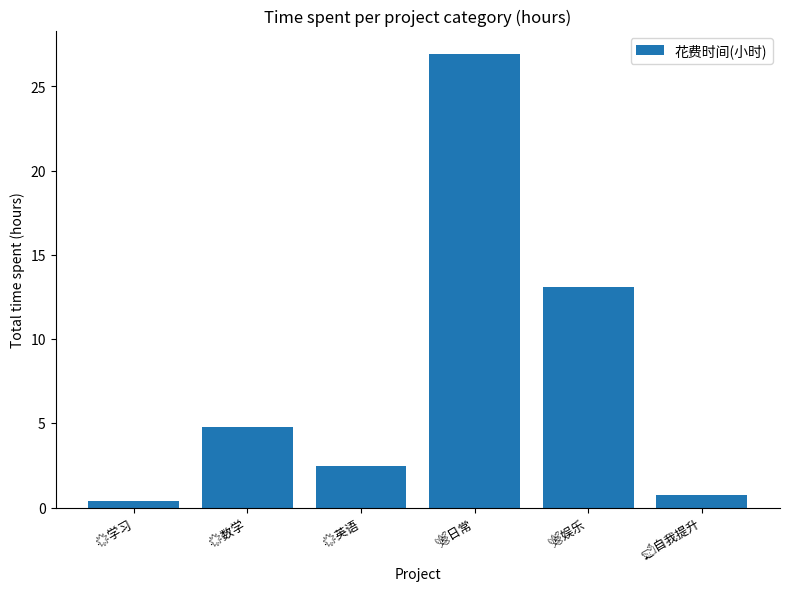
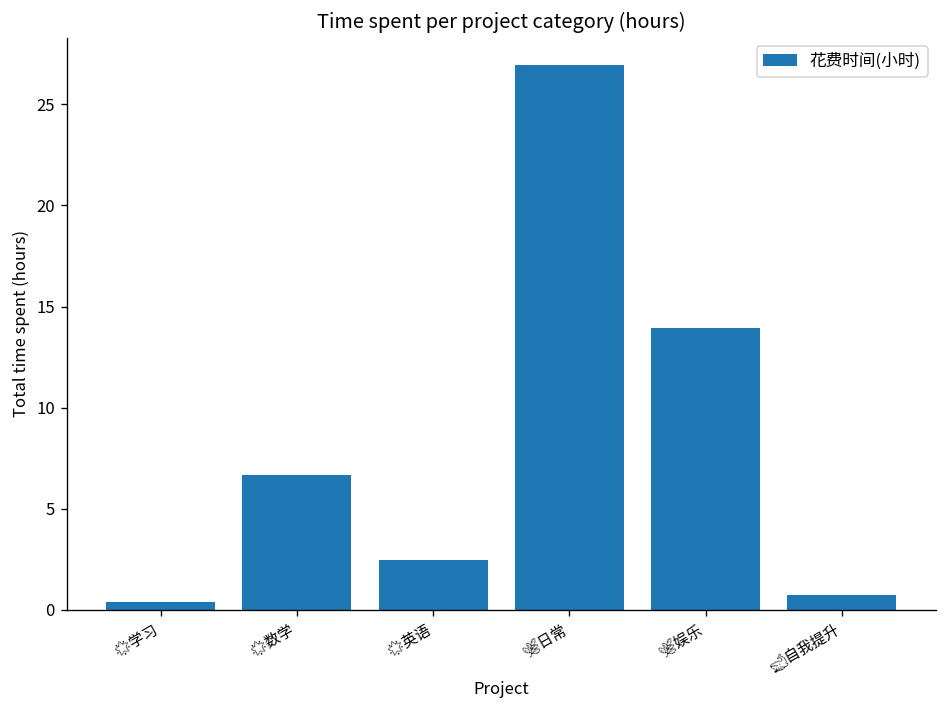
🌟数学: 4.8 -> 6.7
🌿娱乐: 13.1 -> 14.0
